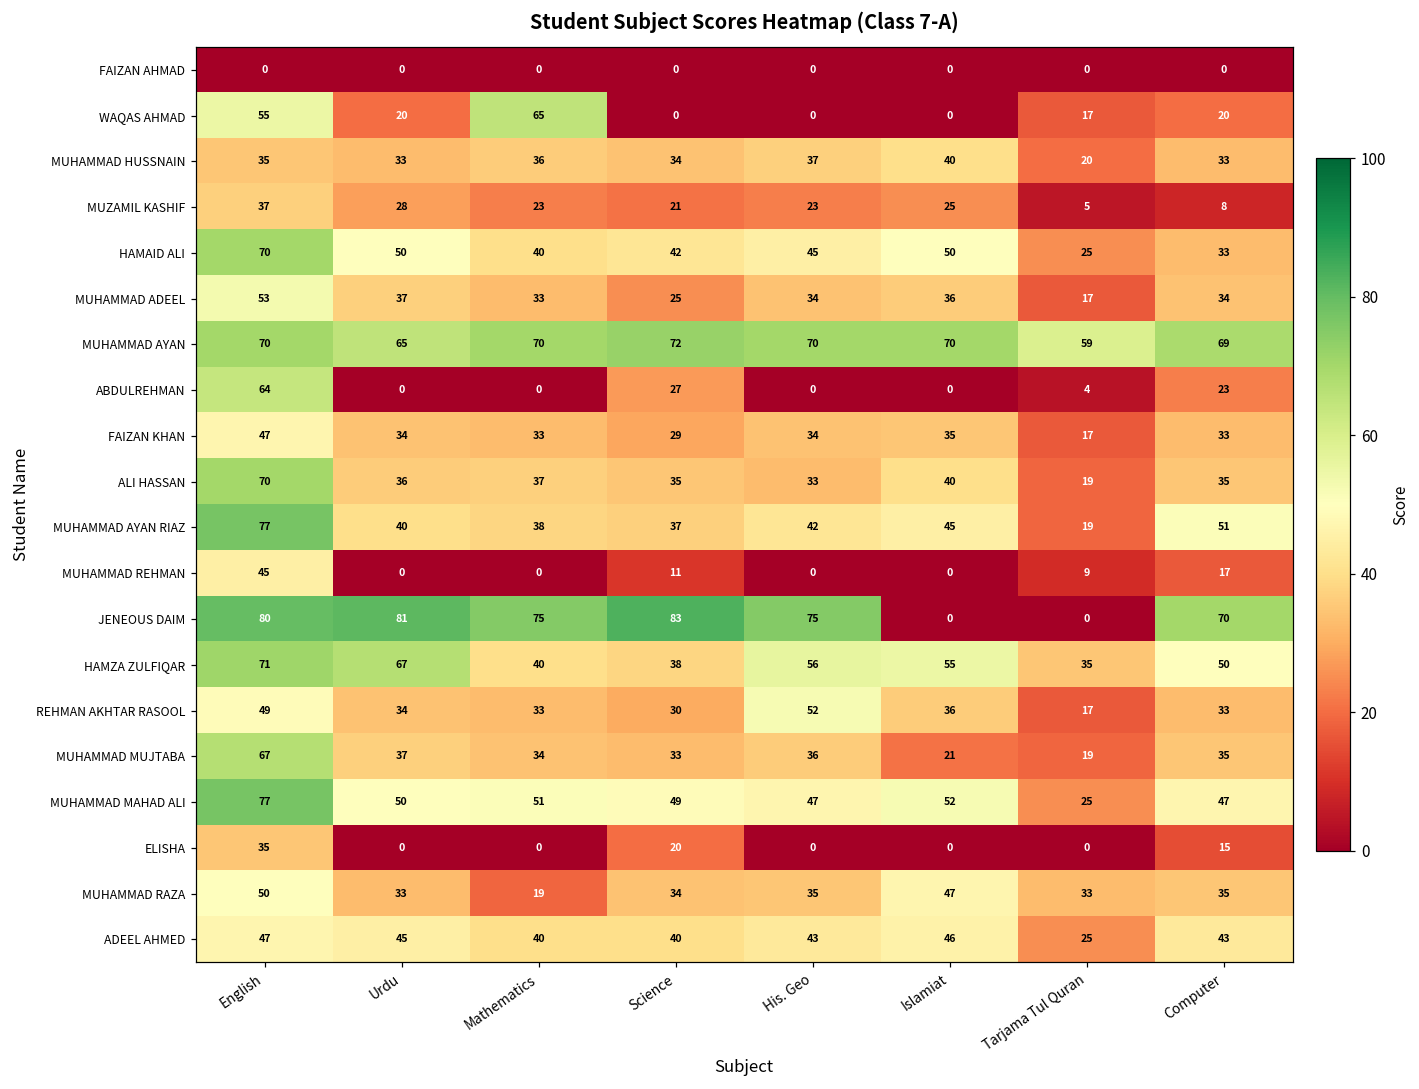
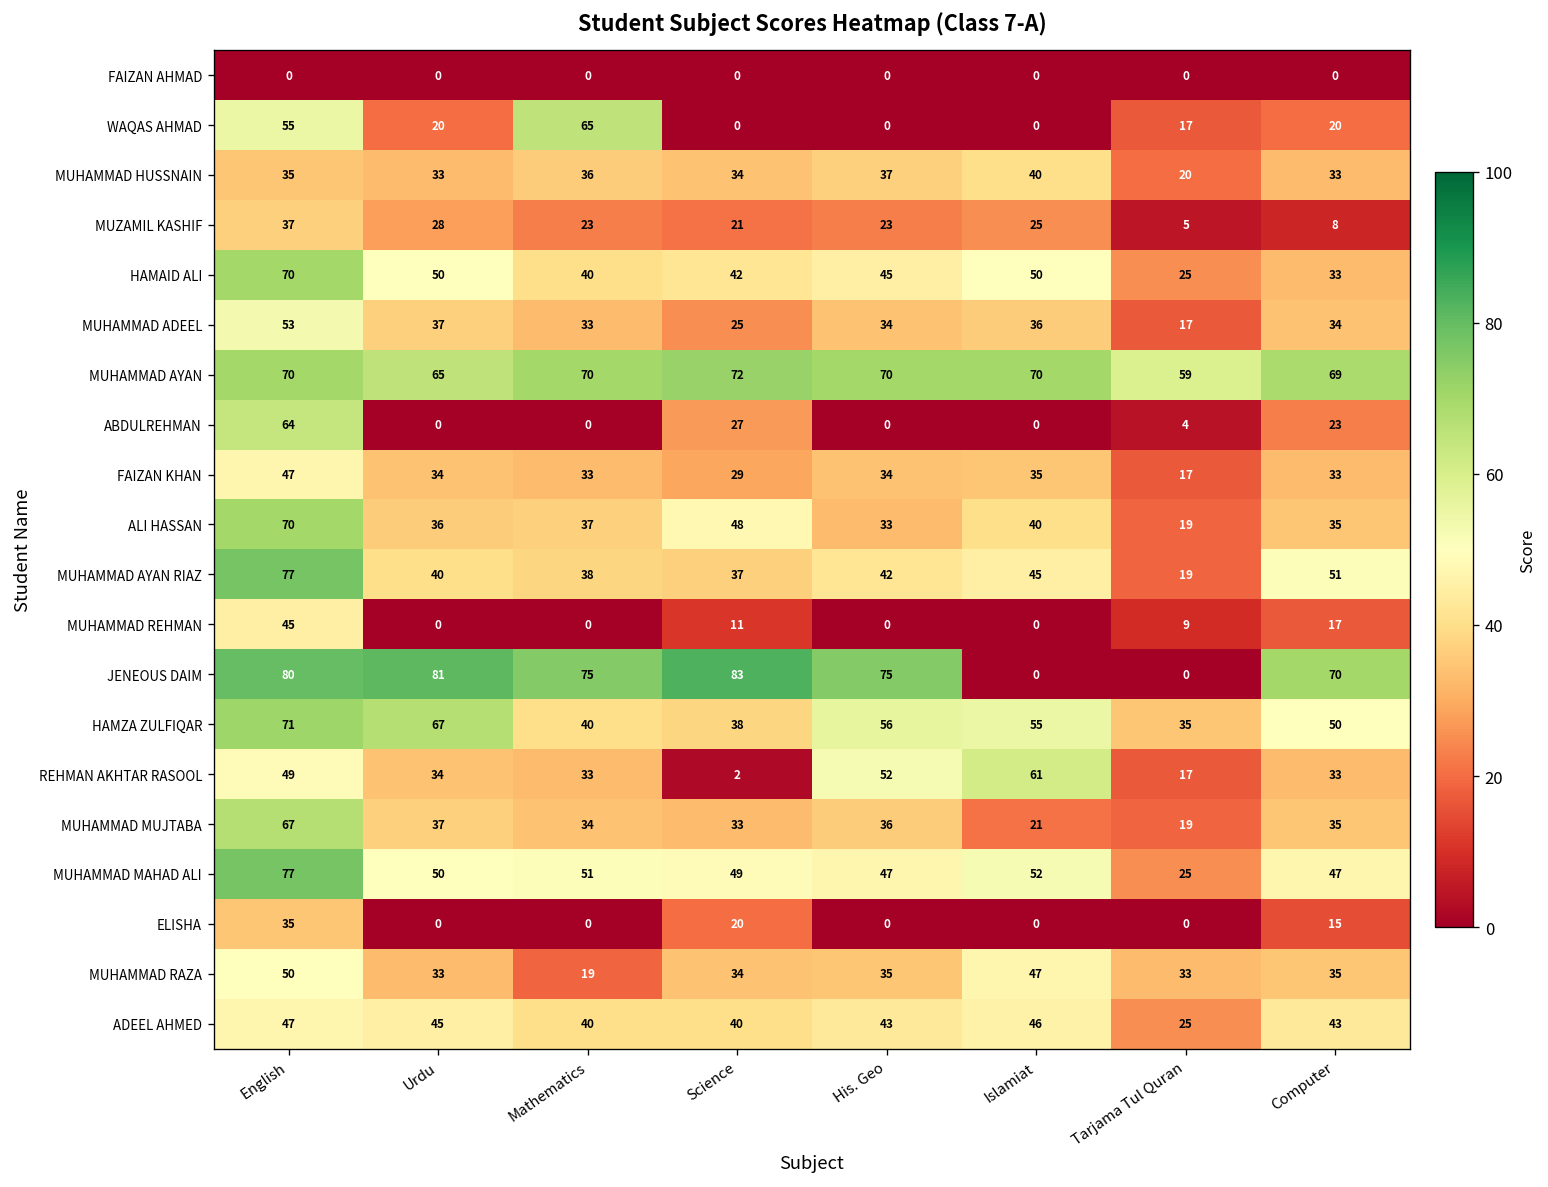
ALI HASSAN, Science: 35 -> 48
REHMAN AKHTAR RASOOL, Science: 30 -> 2
REHMAN AKHTAR RASOOL, Islamiat: 36 -> 61
